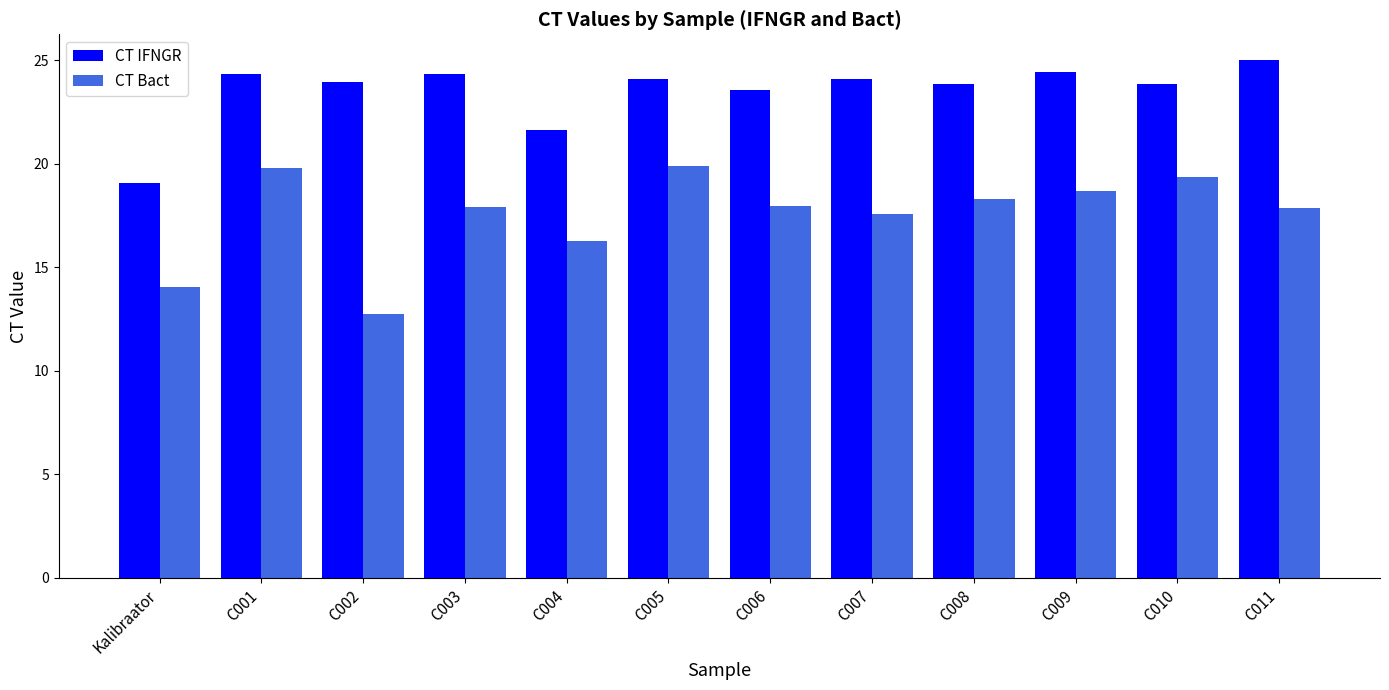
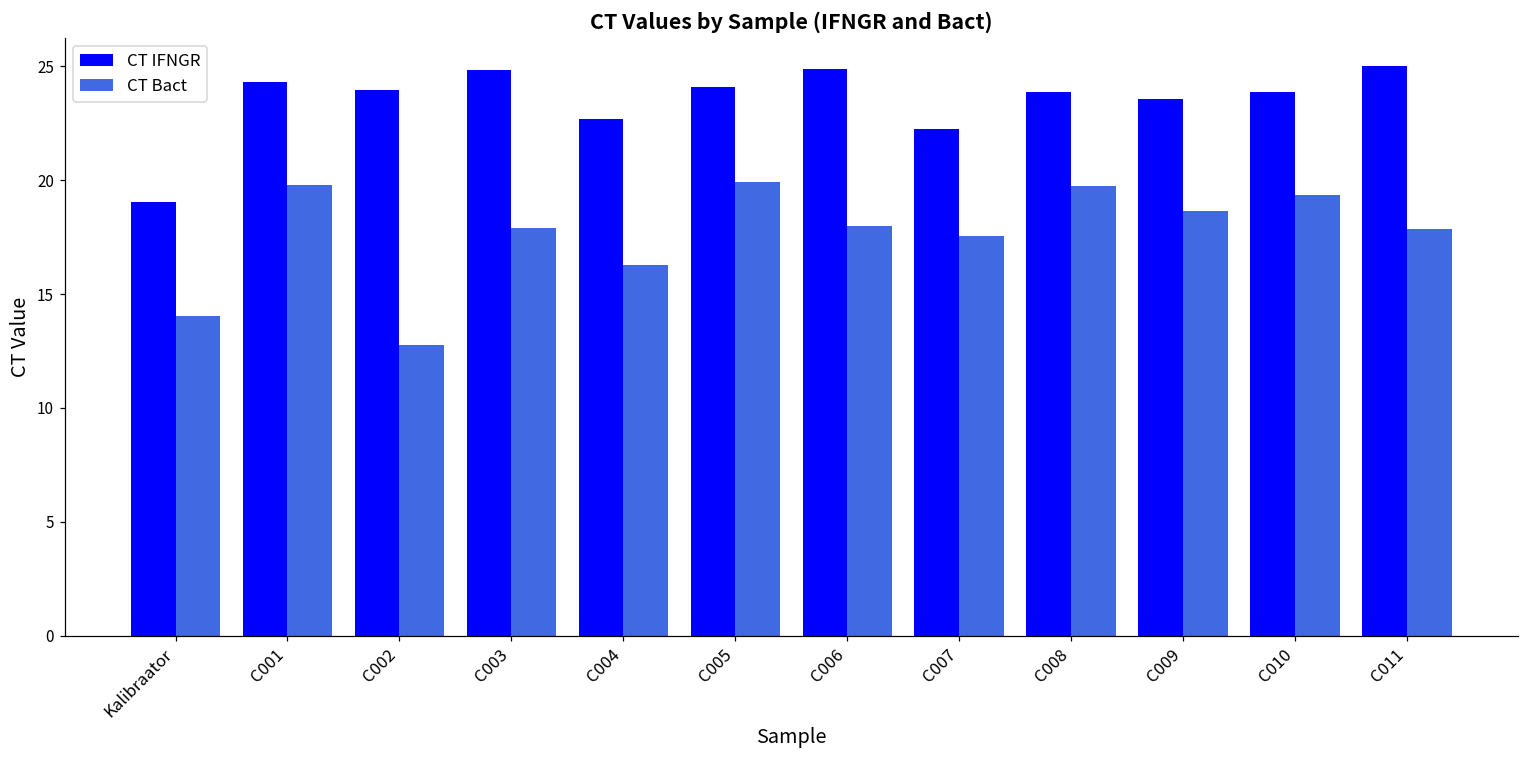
CT IFNGR, C003: 24.3 -> 24.8
CT IFNGR, C004: 21.7 -> 22.7
CT IFNGR, C006: 23.6 -> 24.9
CT IFNGR, C007: 24.1 -> 22.2
CT Bact, C008: 18.3 -> 19.8
CT IFNGR, C009: 24.4 -> 23.6
